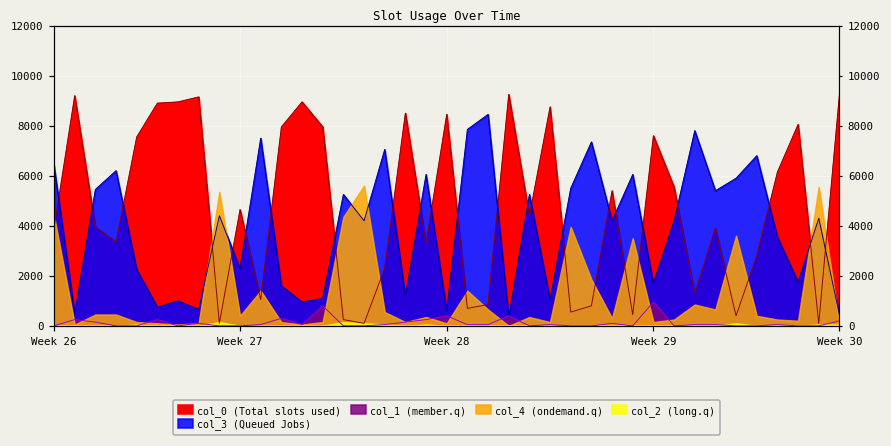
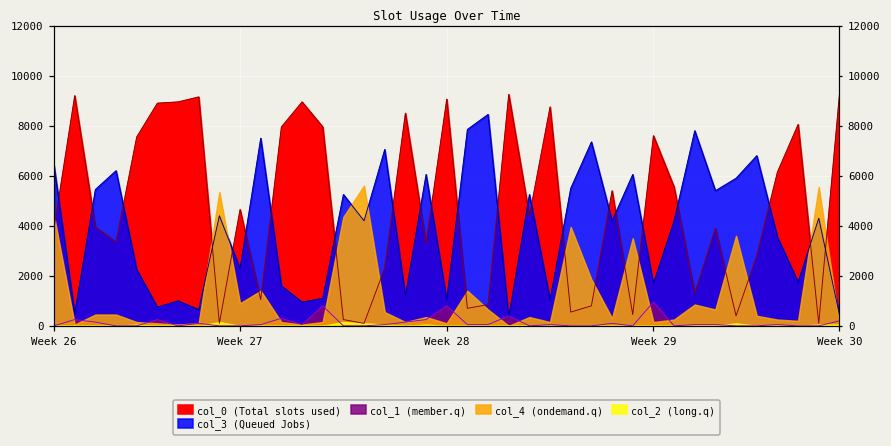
col_4 (ondemand.q), Week 27: 400 -> 900
col_0 (Total slots used), Week 28: 8500 -> 9100
col_3 (Queued Jobs), Week 28: 600 -> 1100
col_1 (member.q), Week 28: 400 -> 800
